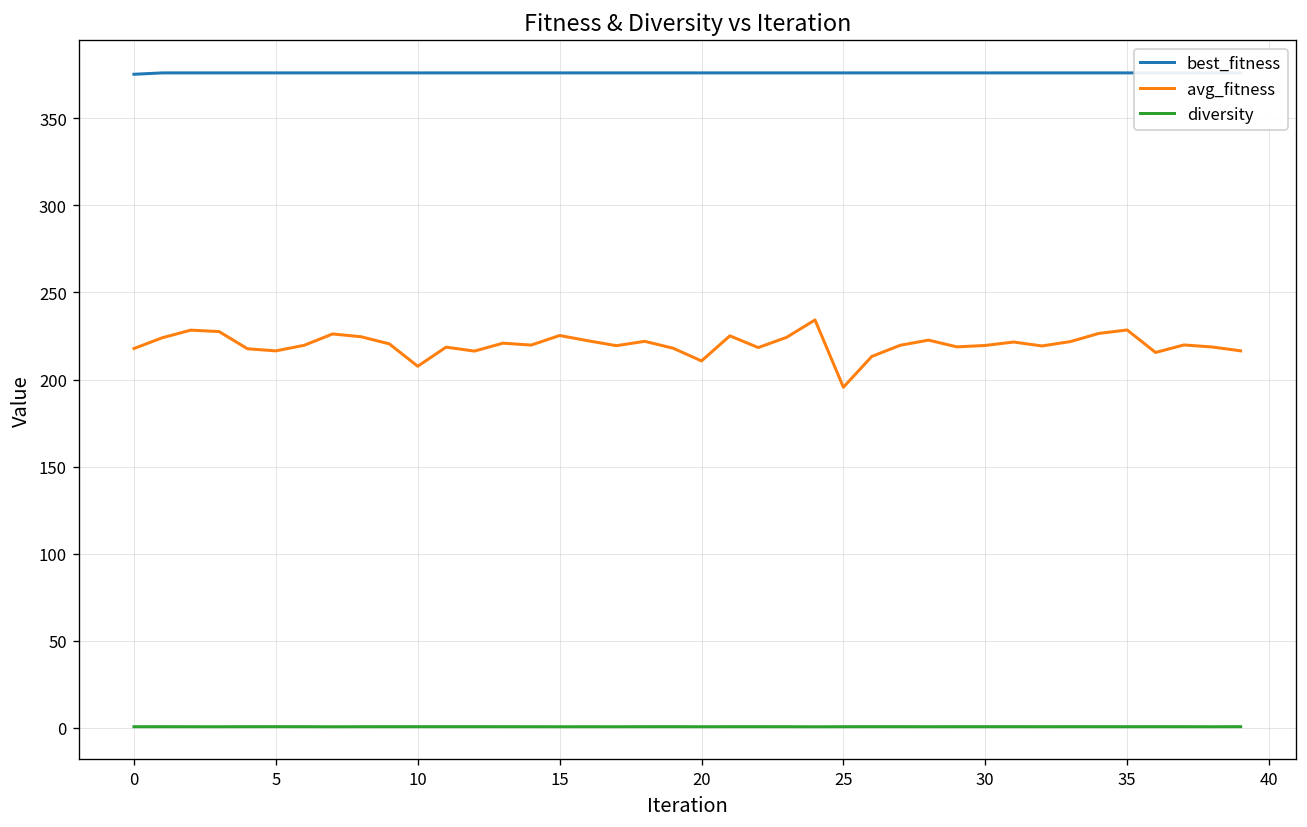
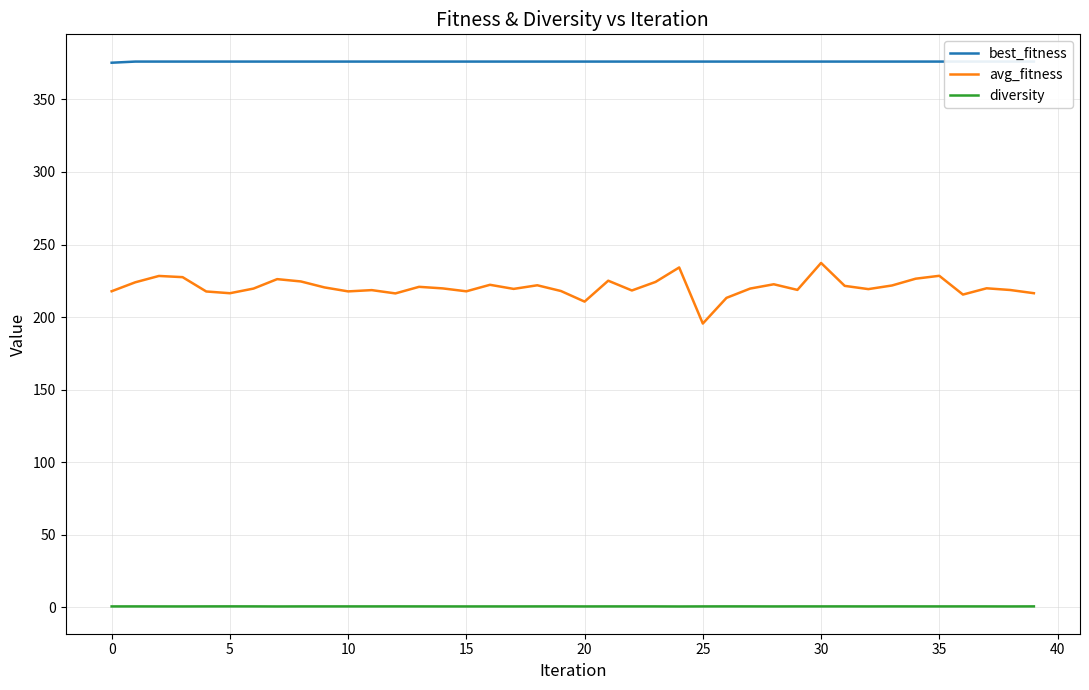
avg_fitness, 10: 208 -> 218
avg_fitness, 15: 225 -> 218
avg_fitness, 30: 220 -> 237
